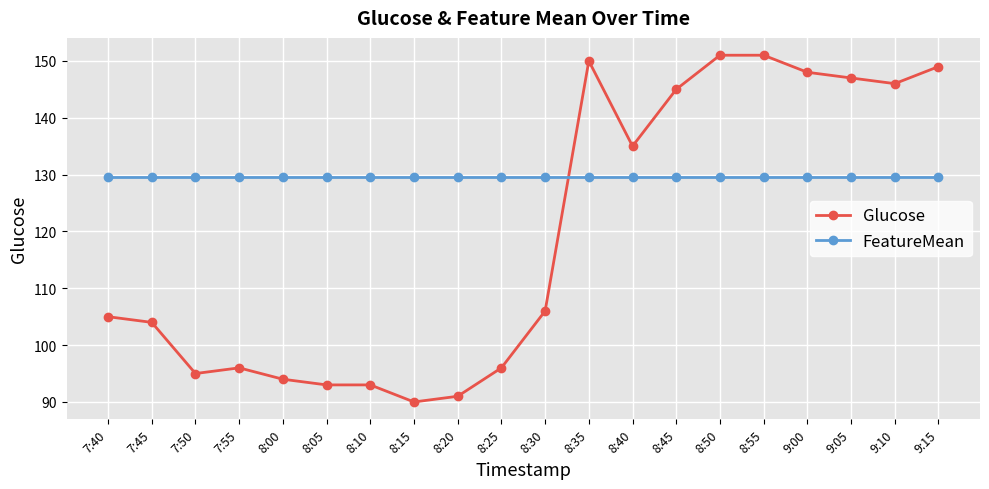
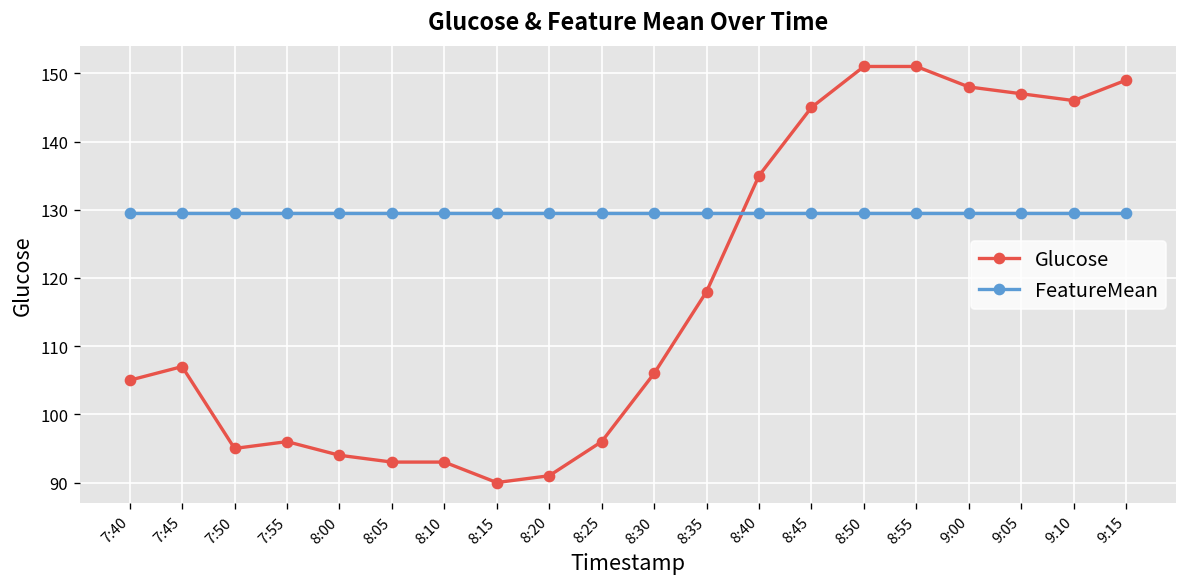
Glucose, 7:45: 104 -> 107
Glucose, 8:35: 150 -> 118
